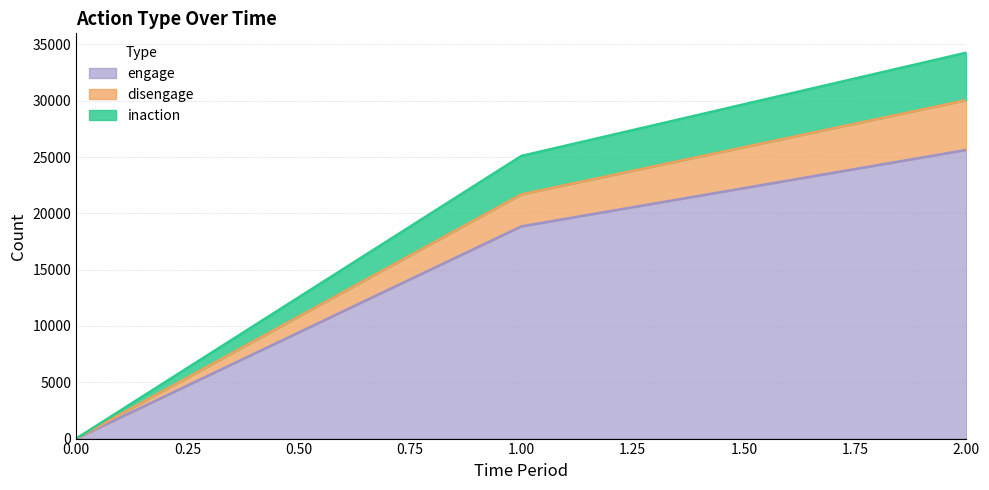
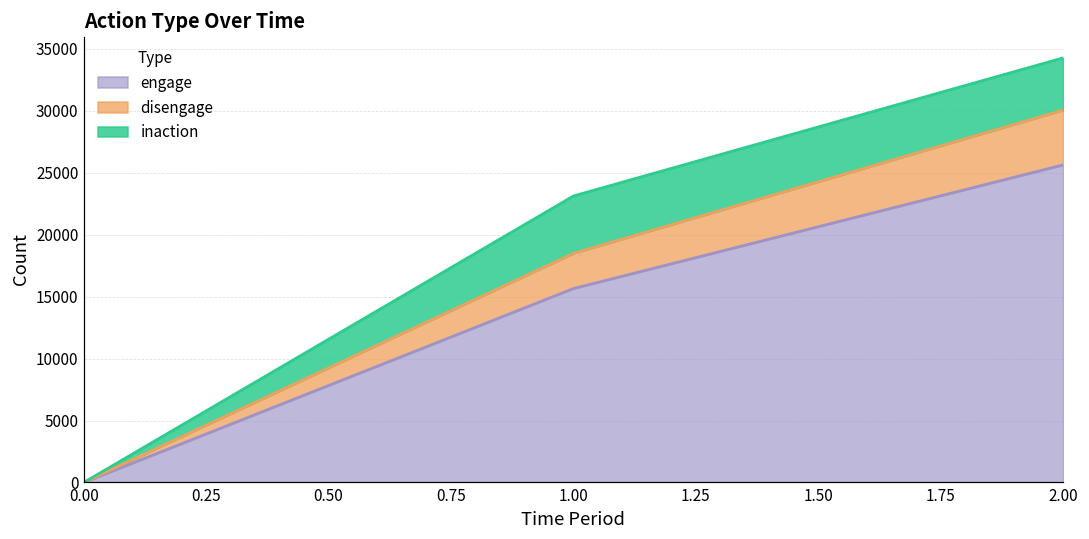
engage, 1.00: 18800 -> 15700
inaction, 1.00: 3400 -> 4600
